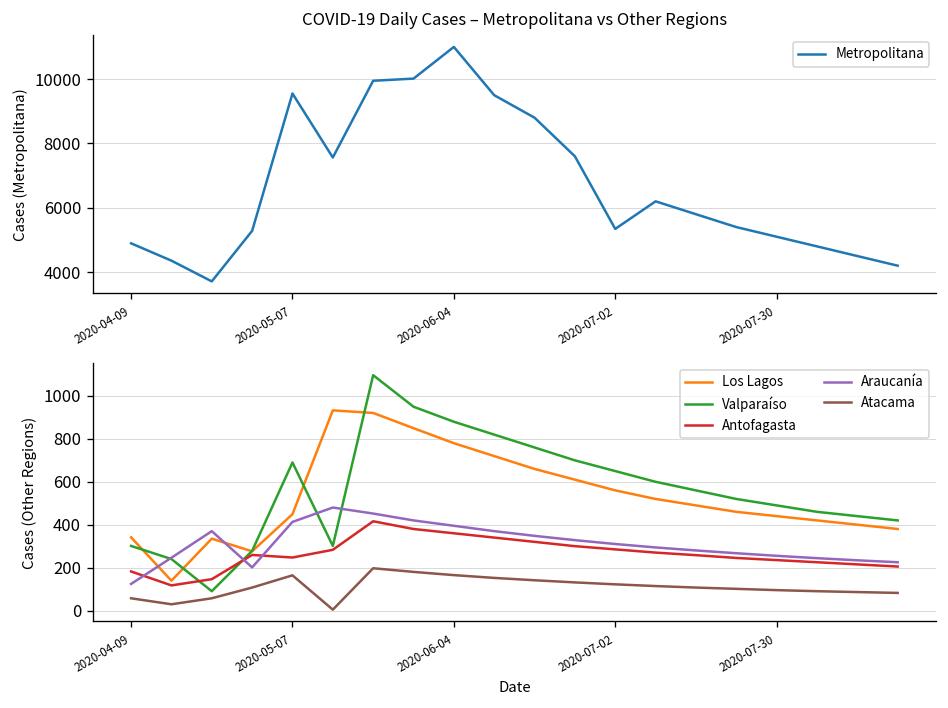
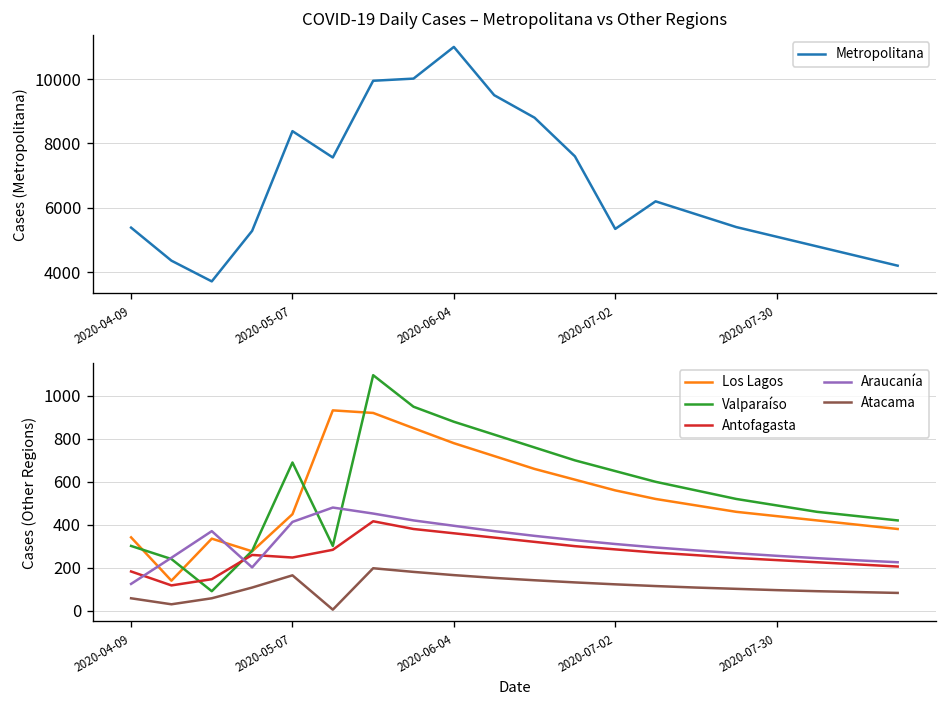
COVID-19 Daily Cases – Metropolitana vs Other Regions, 2020-04-09: 4900 -> 5400
COVID-19 Daily Cases – Metropolitana vs Other Regions, 2020-05-07: 9600 -> 8400
